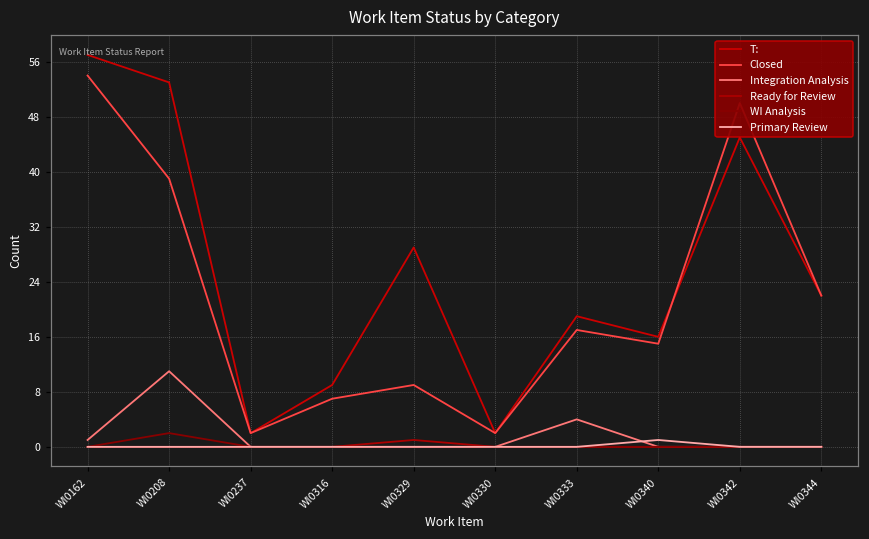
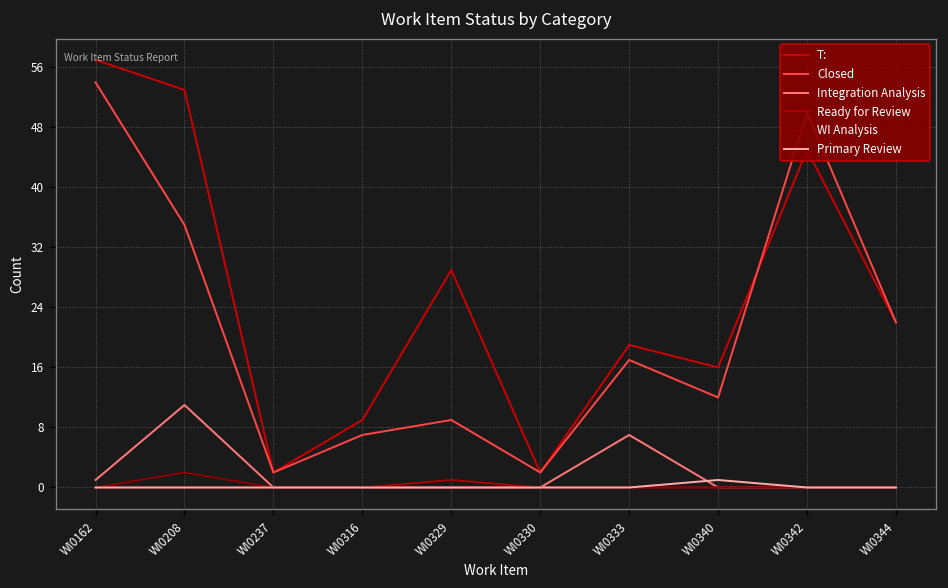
Closed, WI0208: 39 -> 35
Integration Analysis, WI0333: 4 -> 7
Closed, WI0340: 15 -> 12
